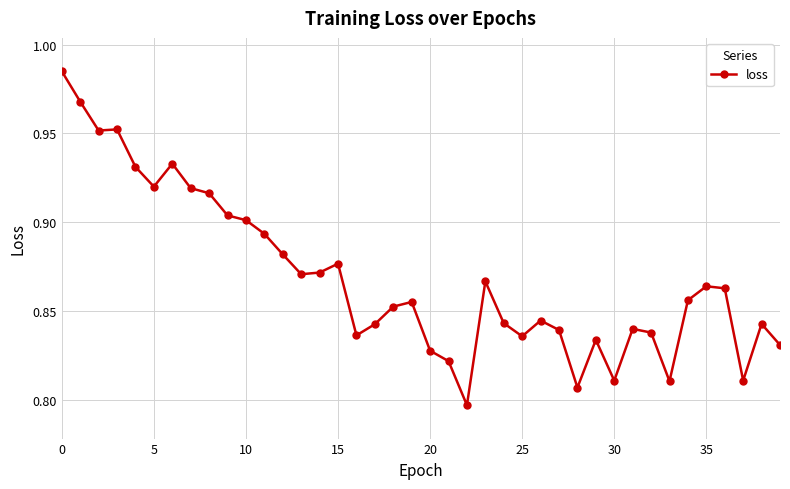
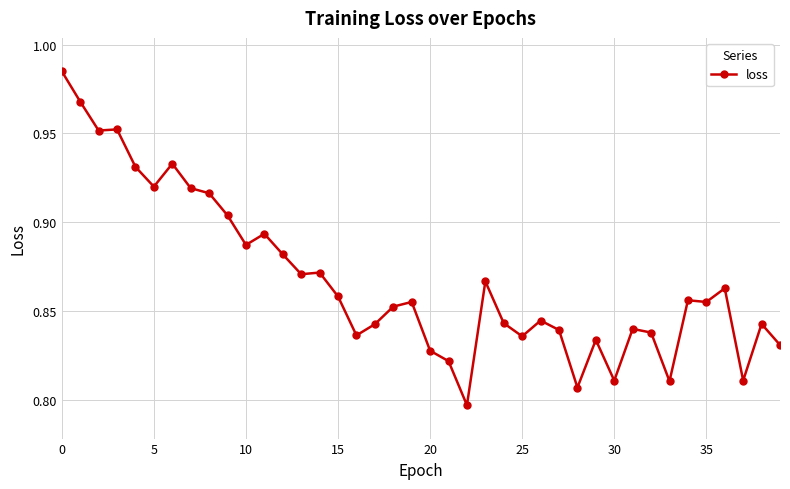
10: 0.901 -> 0.887
15: 0.877 -> 0.858
35: 0.864 -> 0.855
